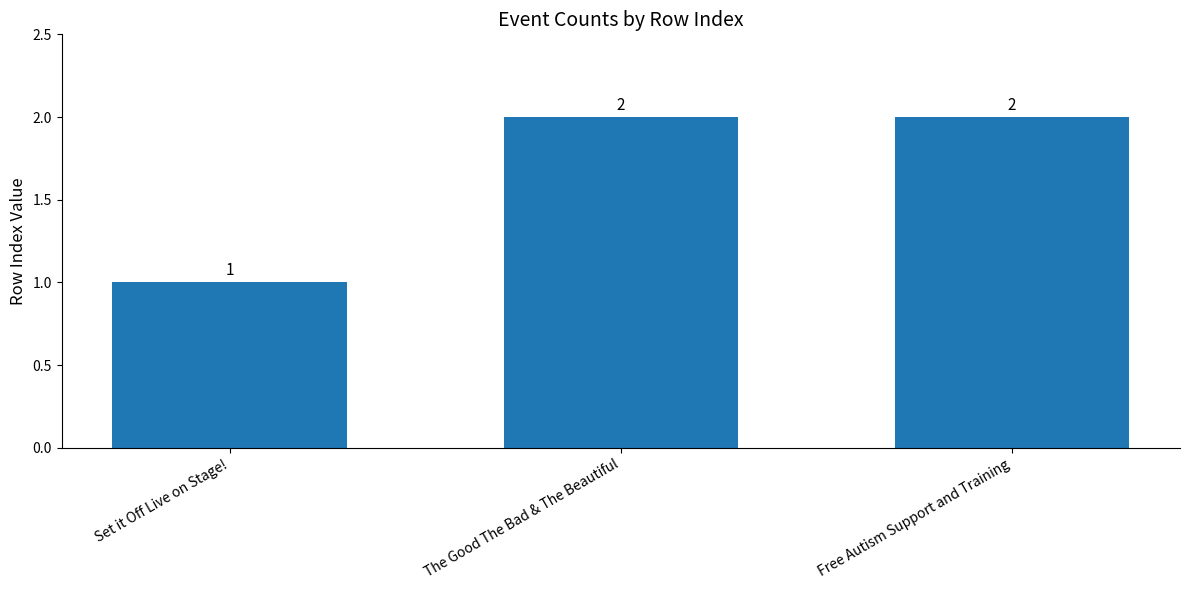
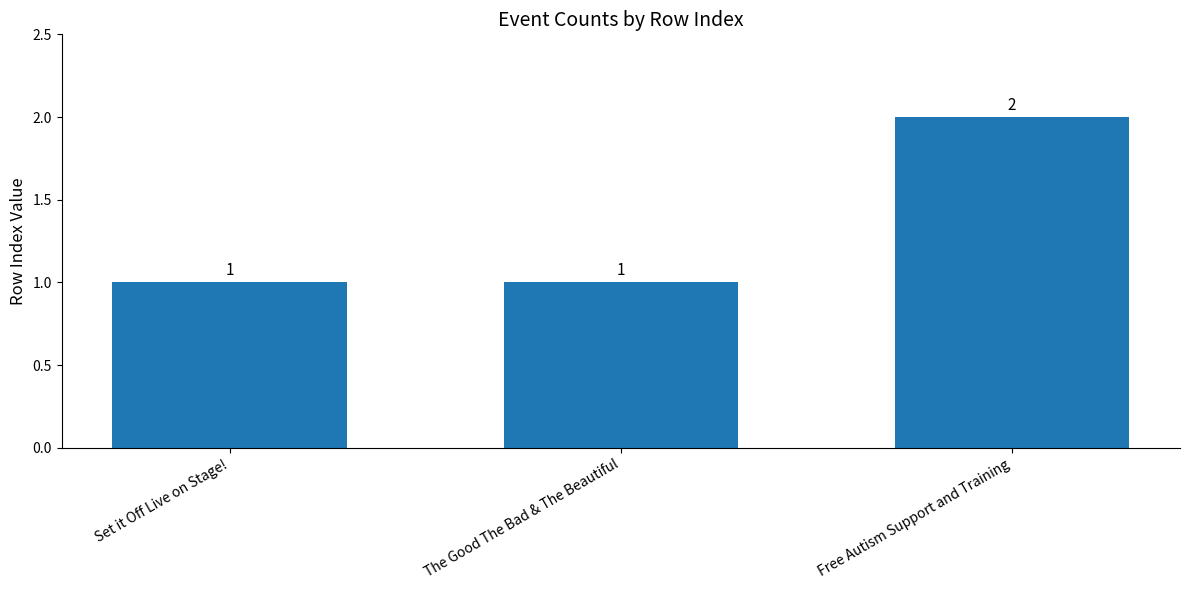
The Good The Bad & The Beautiful: 2 -> 1
